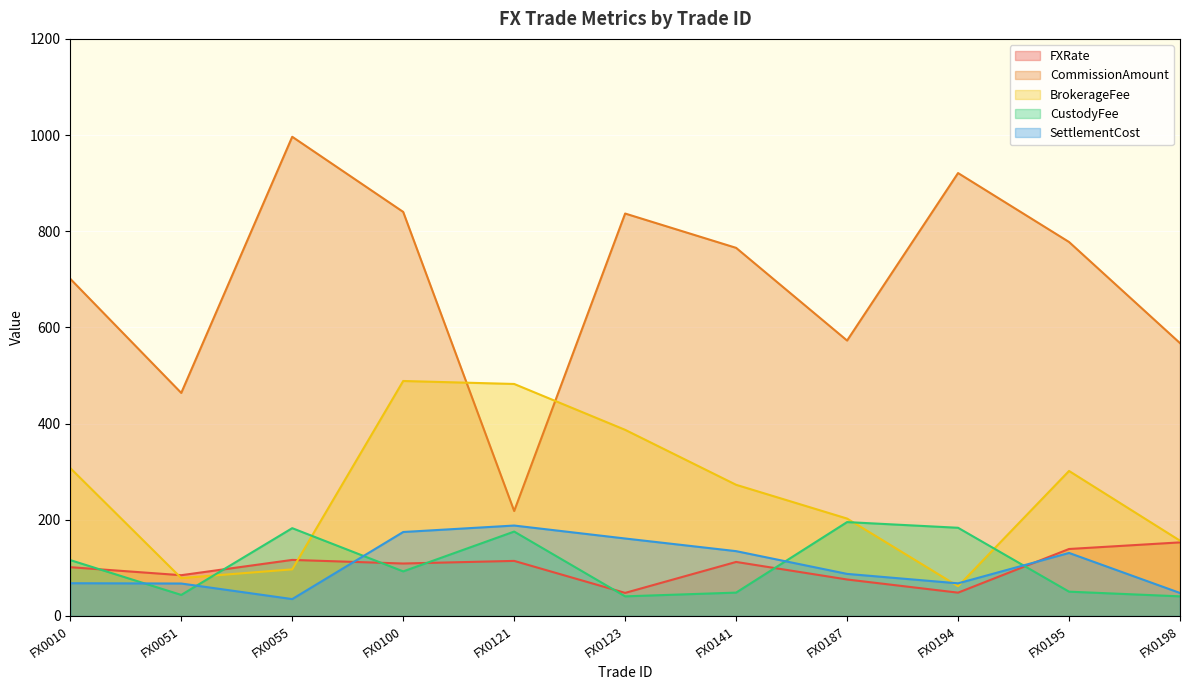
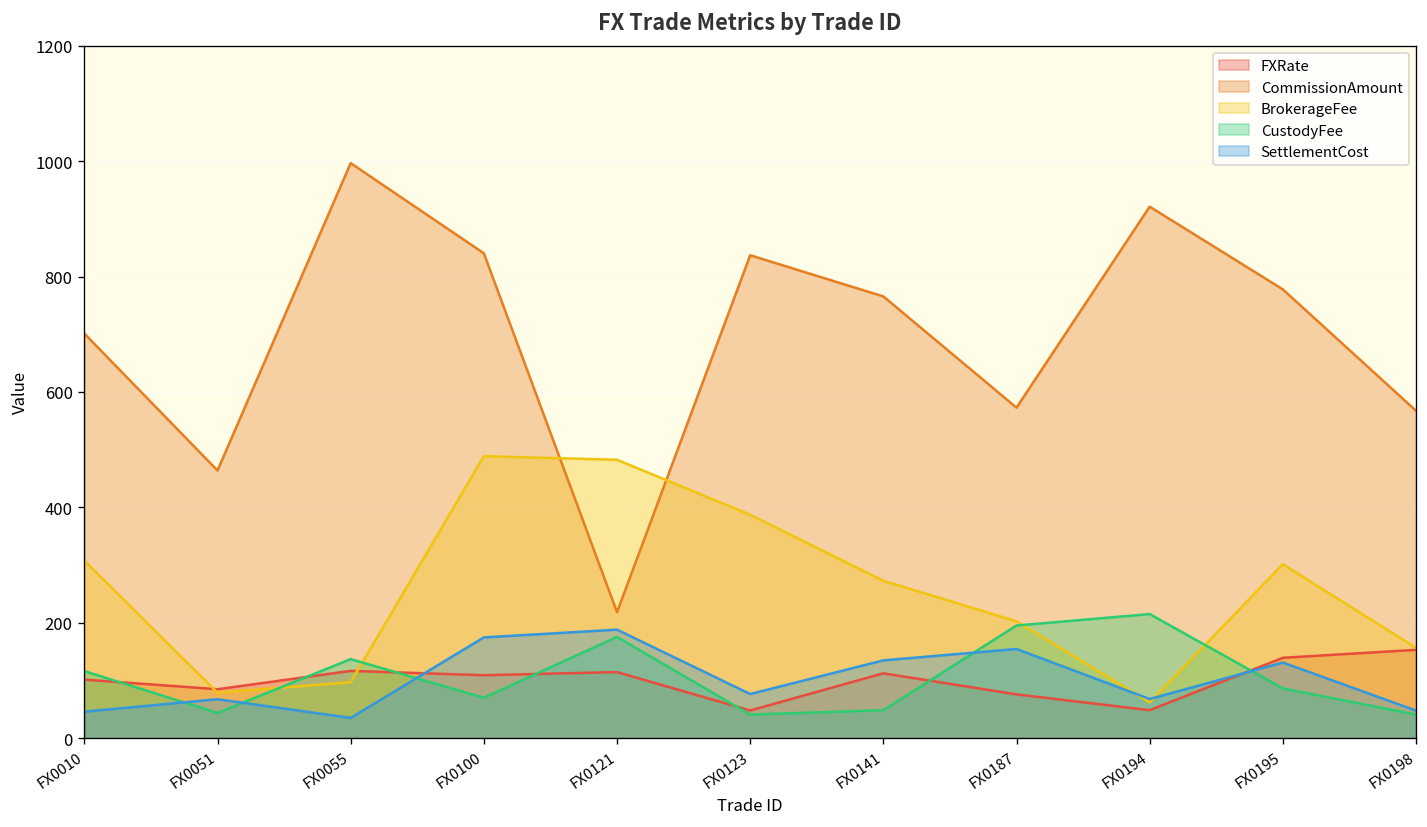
SettlementCost, FX0010: 70 -> 50
CustodyFee, FX0055: 180 -> 140
CustodyFee, FX0100: 90 -> 70
SettlementCost, FX0123: 160 -> 80
SettlementCost, FX0187: 90 -> 150
CustodyFee, FX0194: 180 -> 220
CustodyFee, FX0195: 50 -> 90
